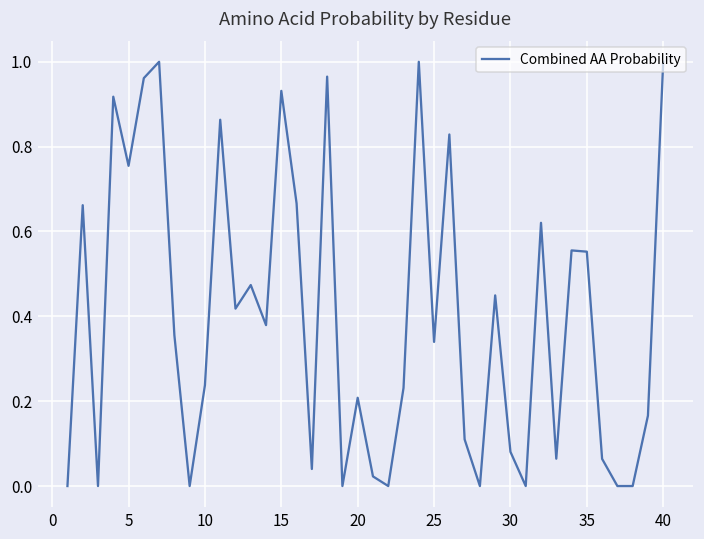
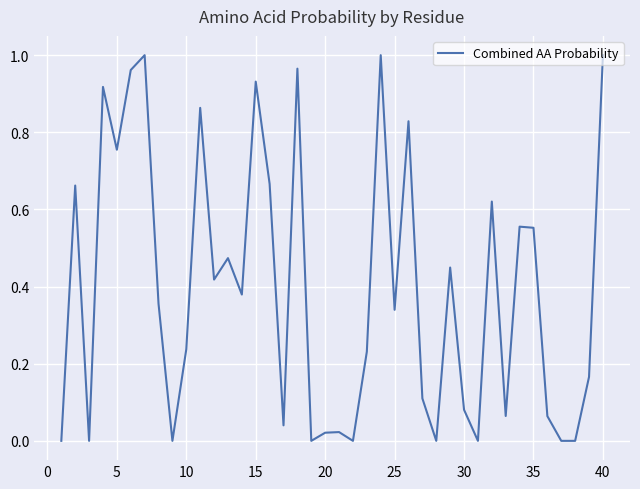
20: 0.21 -> 0.02
